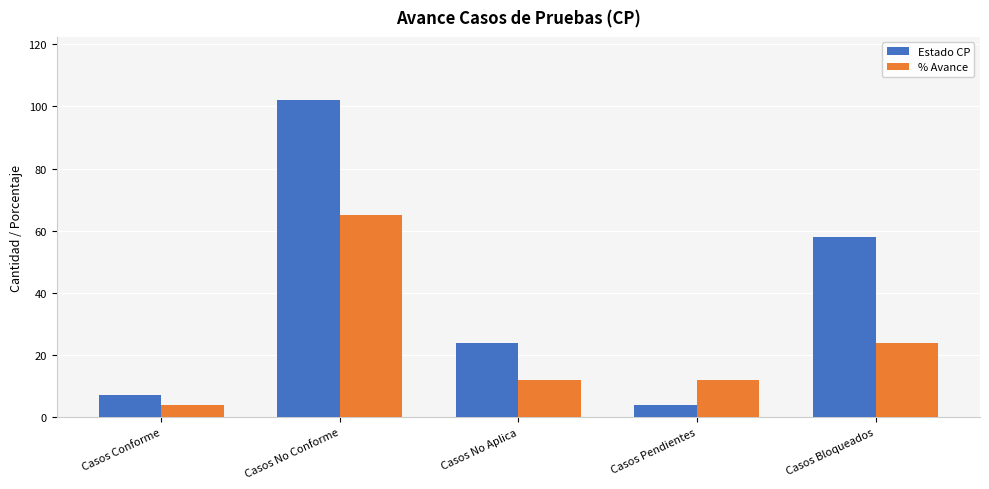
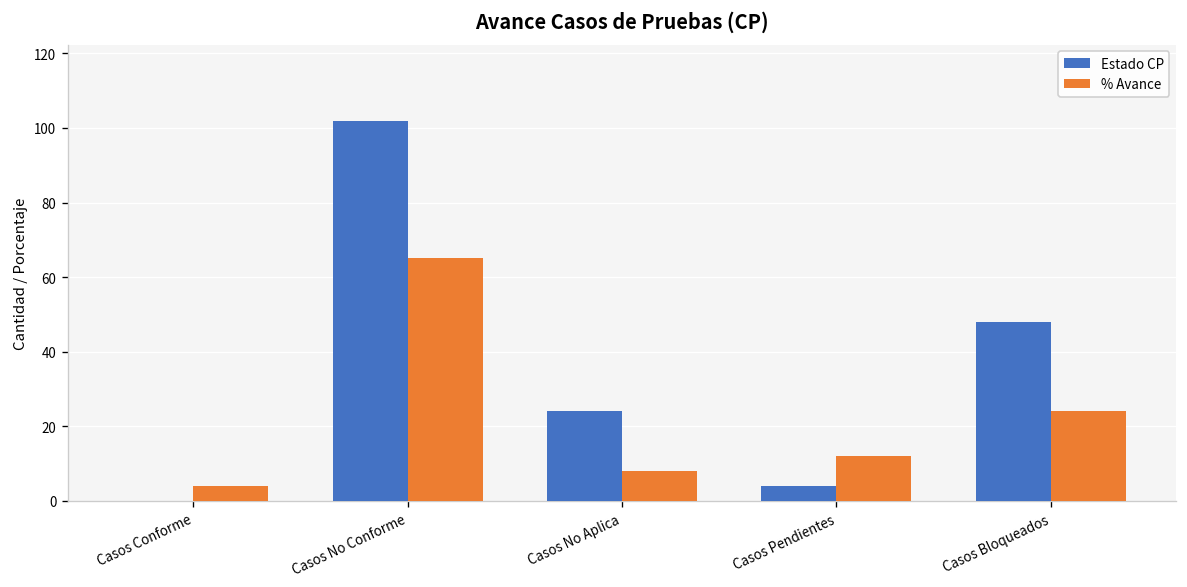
Estado CP, Casos Conforme: 7 -> 0
% Avance, Casos No Aplica: 12 -> 8
Estado CP, Casos Bloqueados: 58 -> 48
